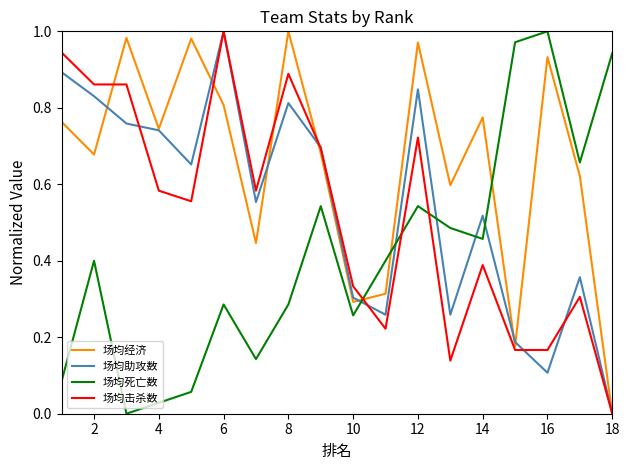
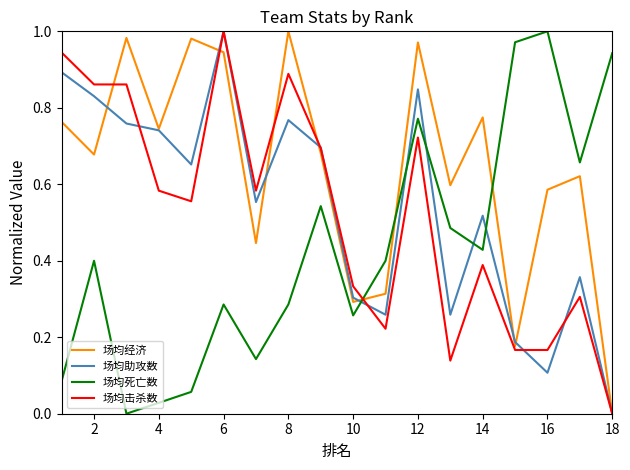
场均经济, 6: 0.81 -> 0.95
场均助攻数, 8: 0.81 -> 0.77
场均死亡数, 12: 0.54 -> 0.77
场均死亡数, 14: 0.46 -> 0.43
场均经济, 16: 0.93 -> 0.59
